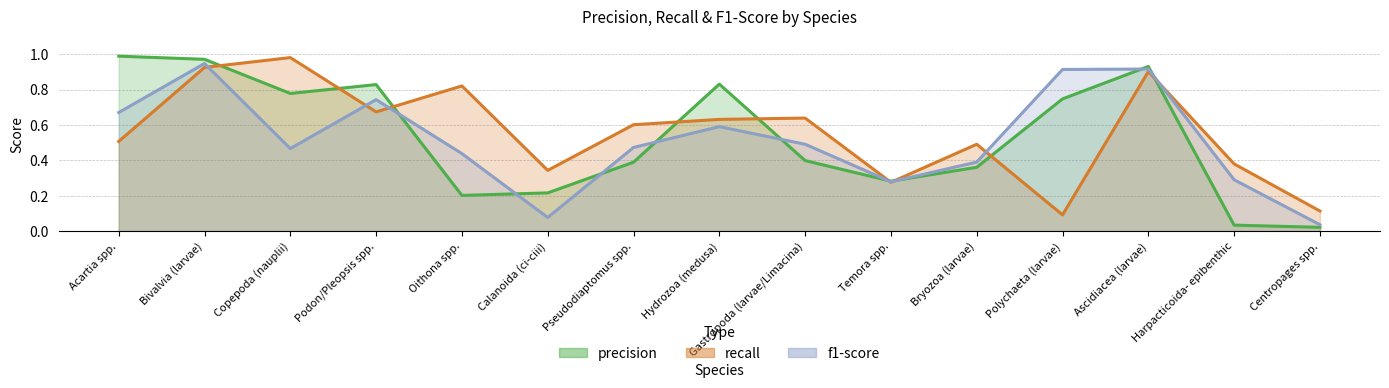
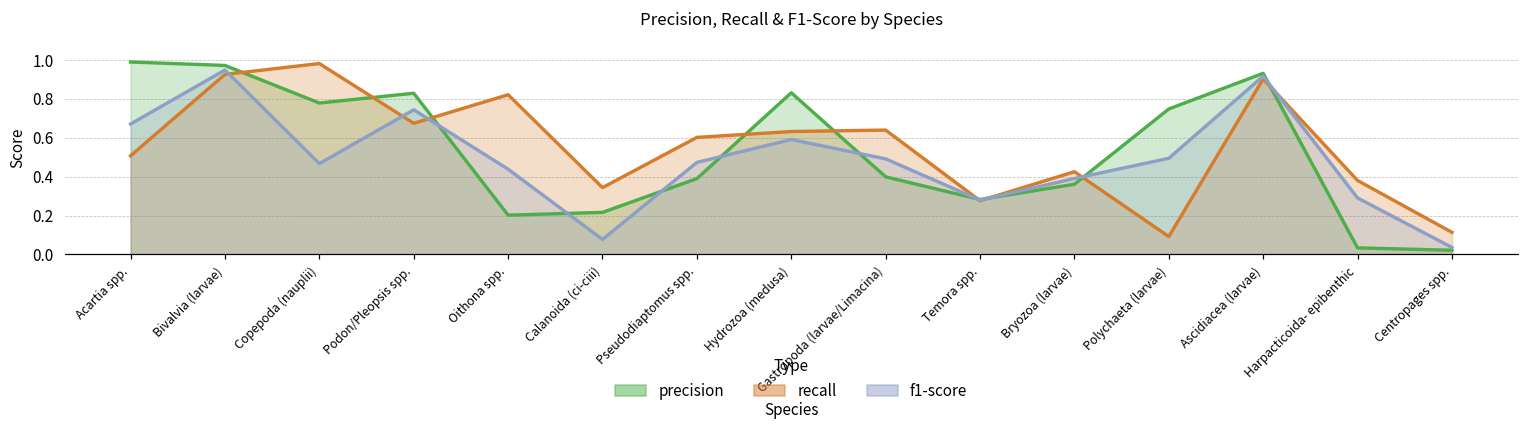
recall, Bryozoa (larvae): 0.49 -> 0.43
f1-score, Polychaeta (larvae): 0.91 -> 0.49
